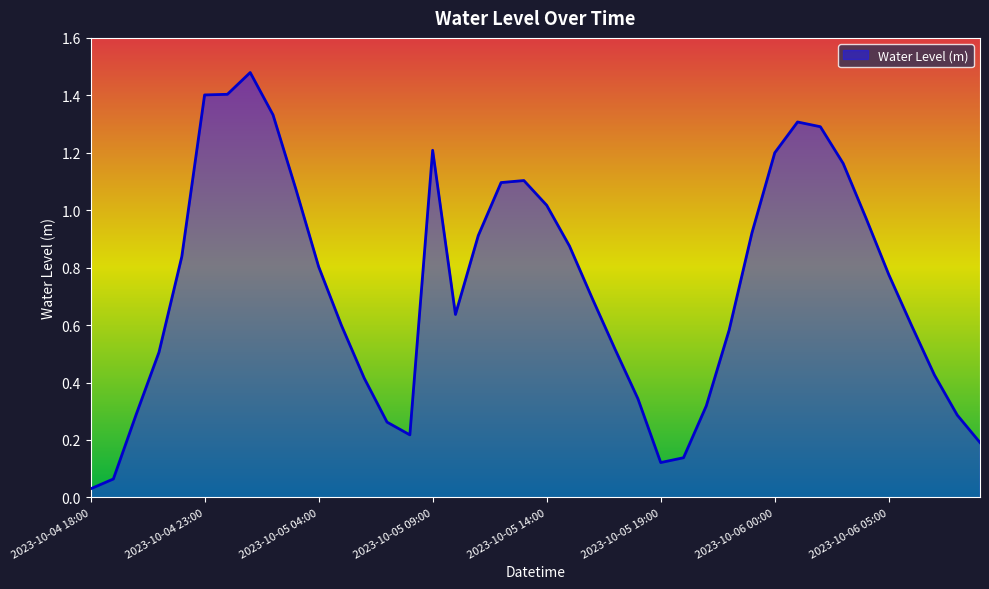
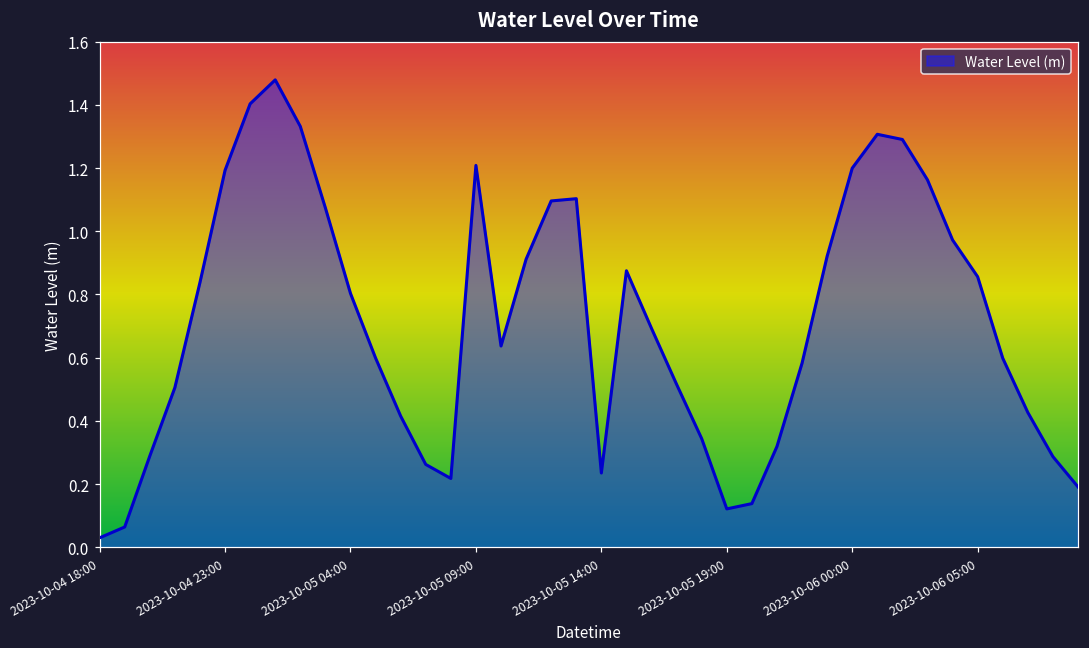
2023-10-04 23:00: 1.40 -> 1.19
2023-10-05 14:00: 1.02 -> 0.23
2023-10-06 05:00: 0.78 -> 0.86
